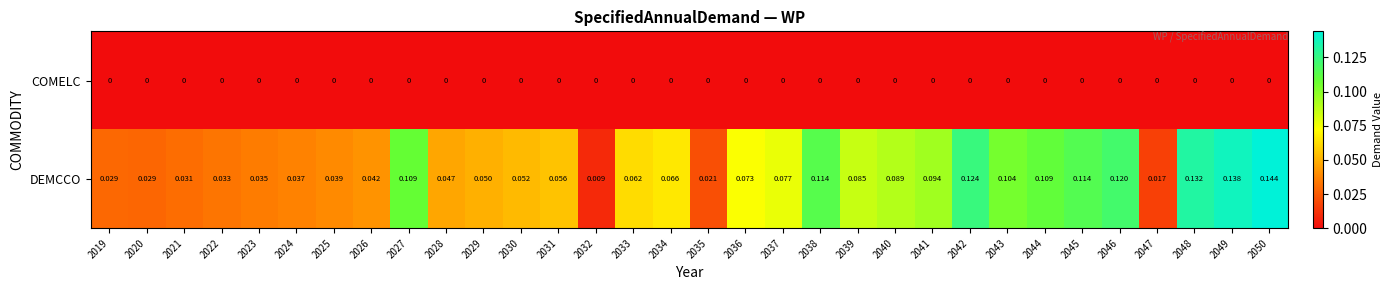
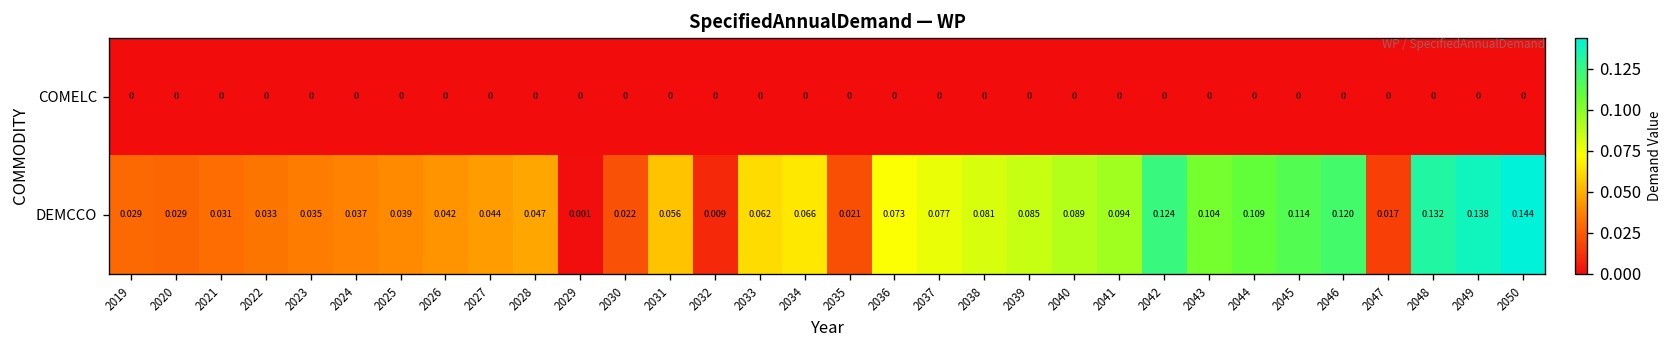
DEMCCO, 2027: 0.109 -> 0.044
DEMCCO, 2029: 0.050 -> 0.001
DEMCCO, 2030: 0.052 -> 0.022
DEMCCO, 2038: 0.114 -> 0.081
